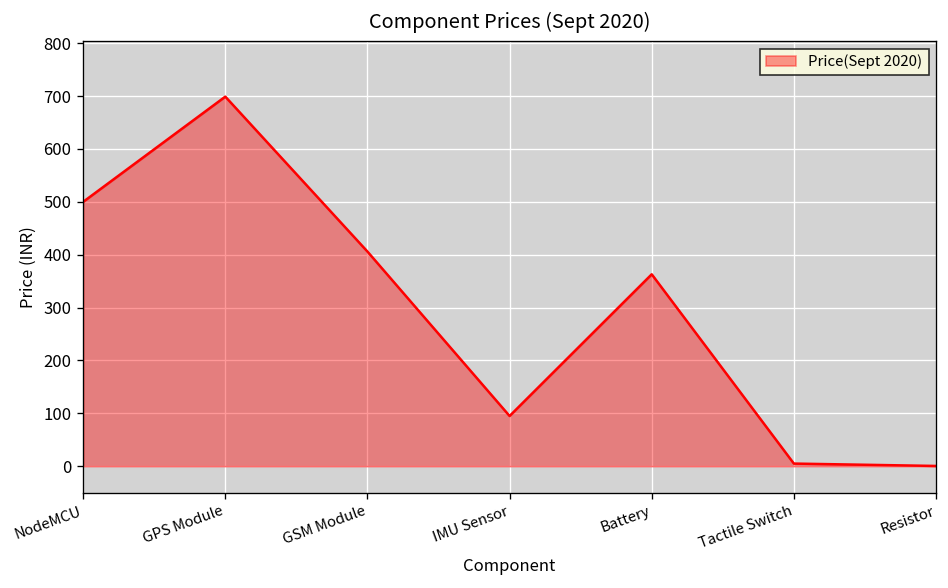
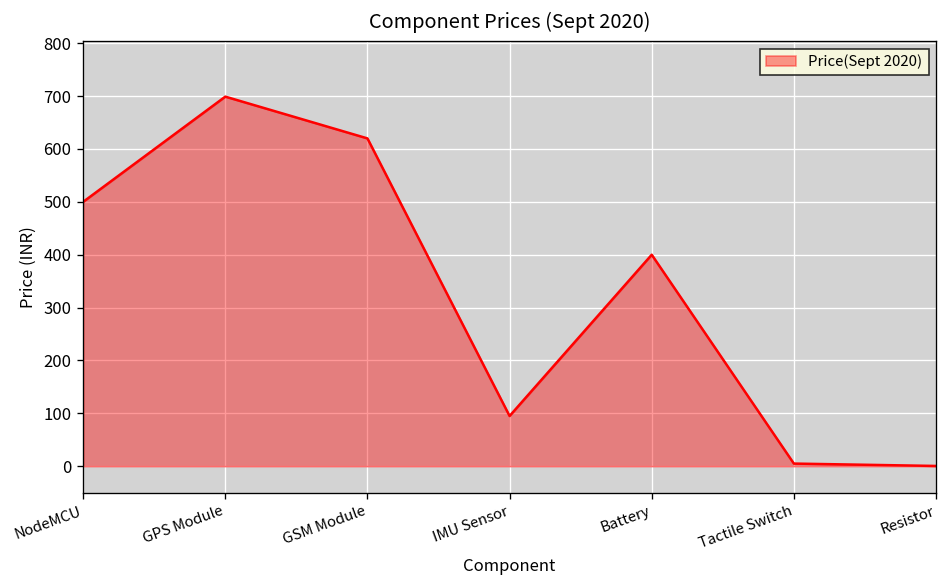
GSM Module: 410 -> 620
Battery: 360 -> 400
